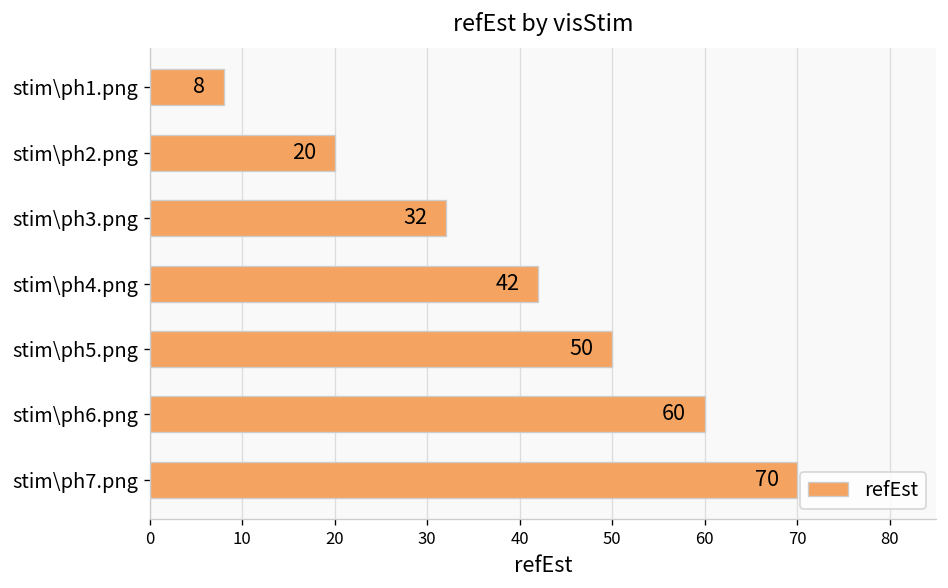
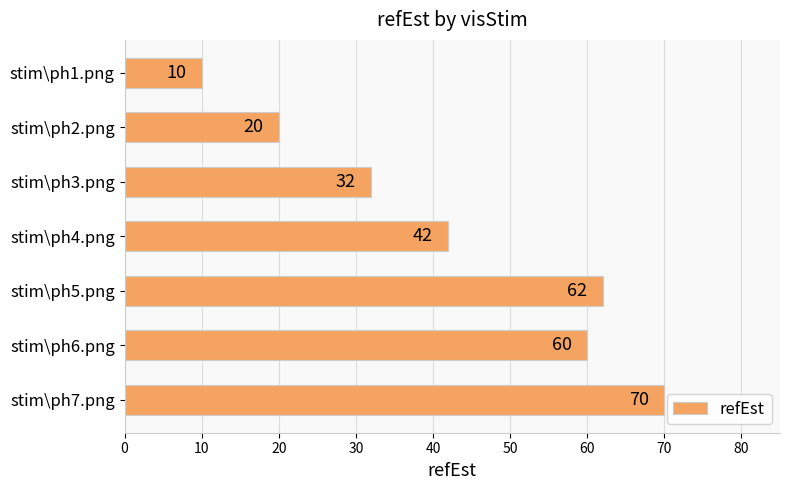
stim\ph1.png: 8 -> 10
stim\ph5.png: 50 -> 62
